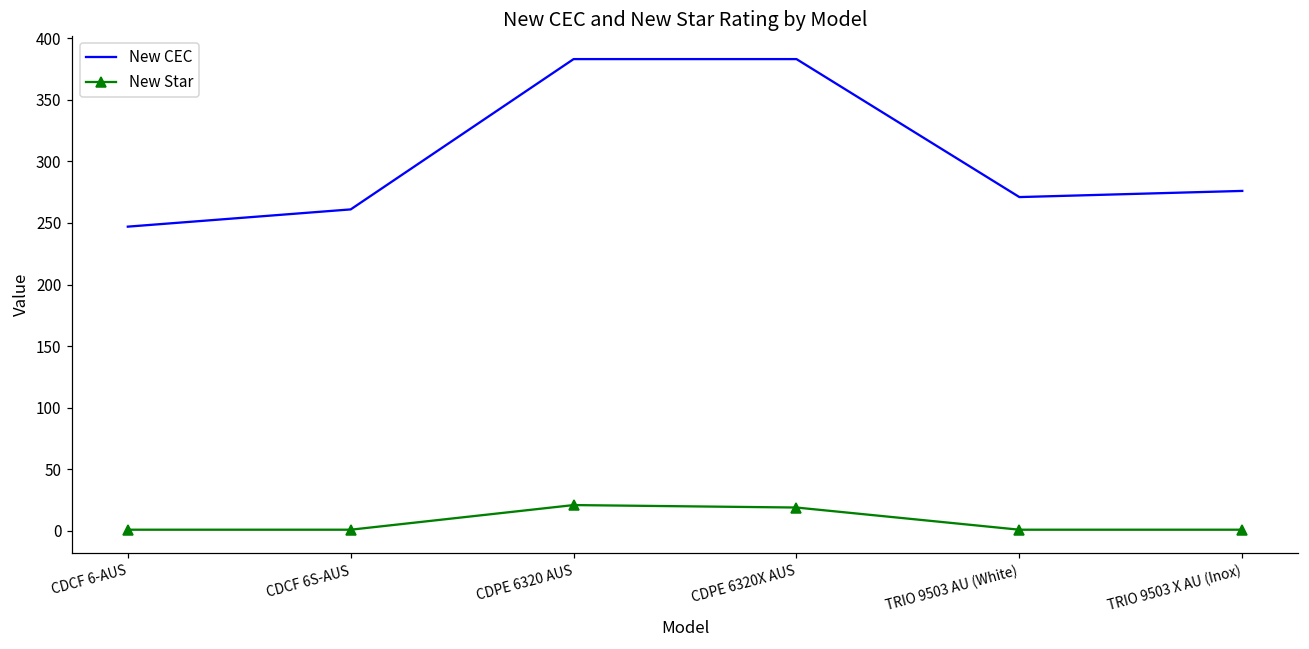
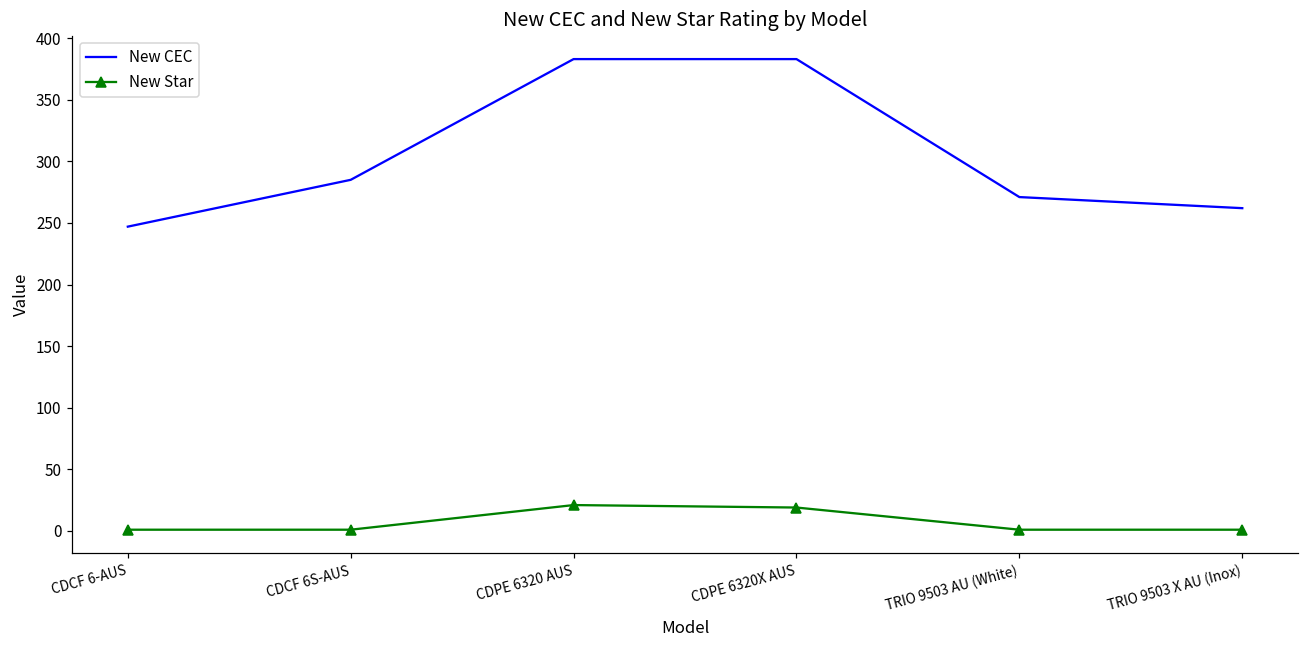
New CEC, CDCF 6S-AUS: 261 -> 285
New CEC, TRIO 9503 X AU (Inox): 276 -> 262
